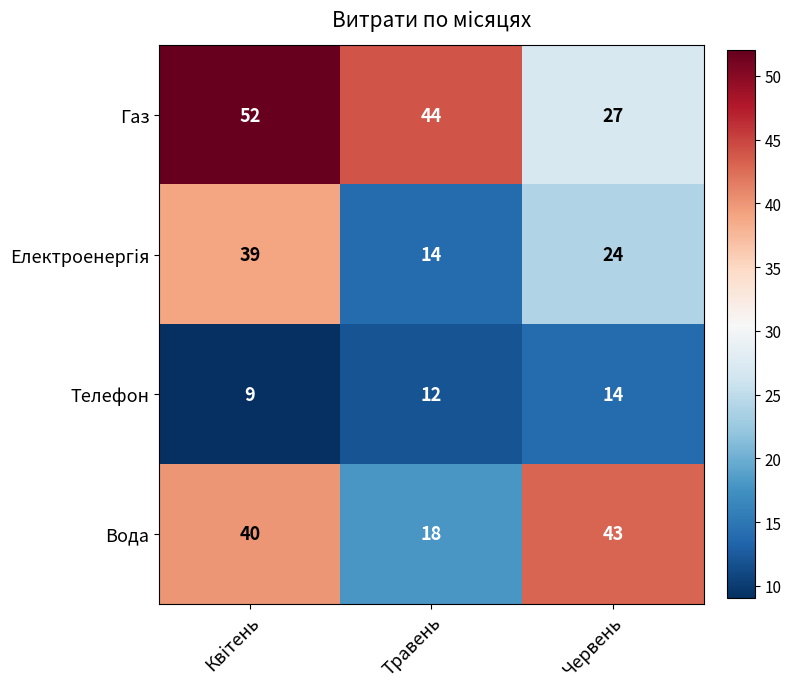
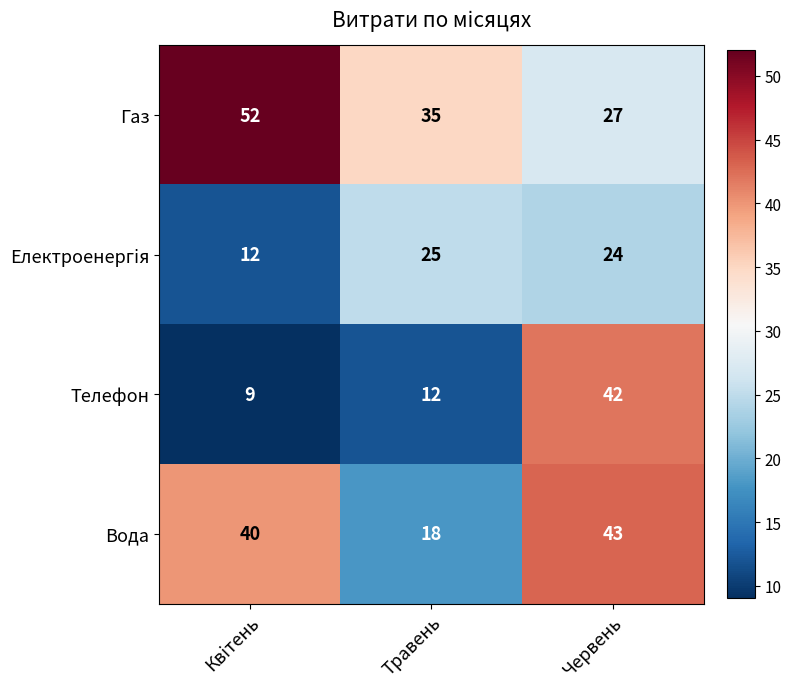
Газ, Травень: 44 -> 35
Електроенергія, Квітень: 39 -> 12
Електроенергія, Травень: 14 -> 25
Телефон, Червень: 14 -> 42
